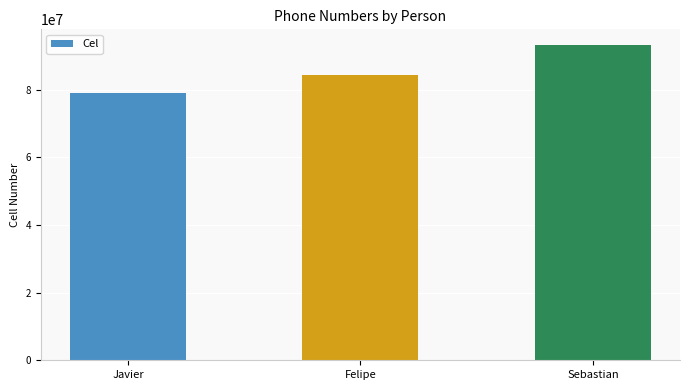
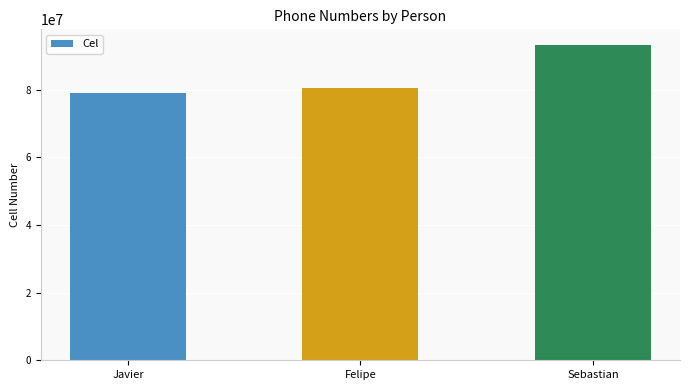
Felipe: 84000000 -> 80000000
